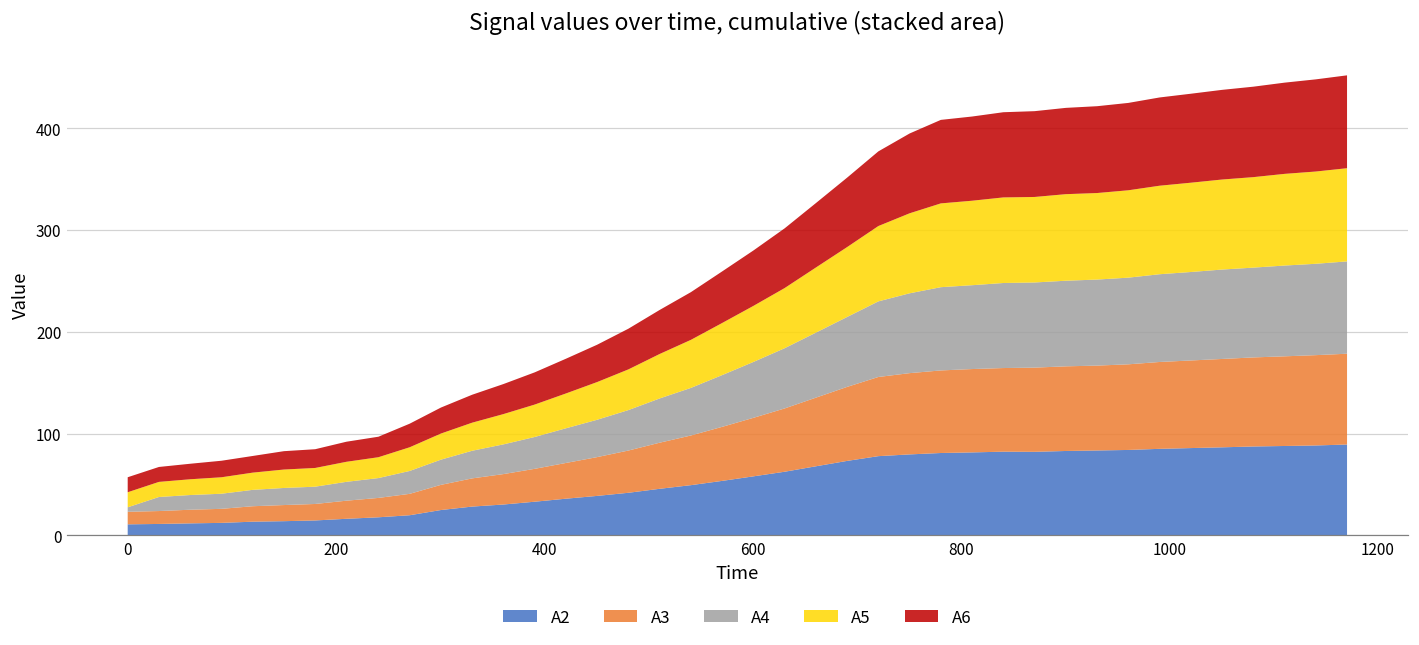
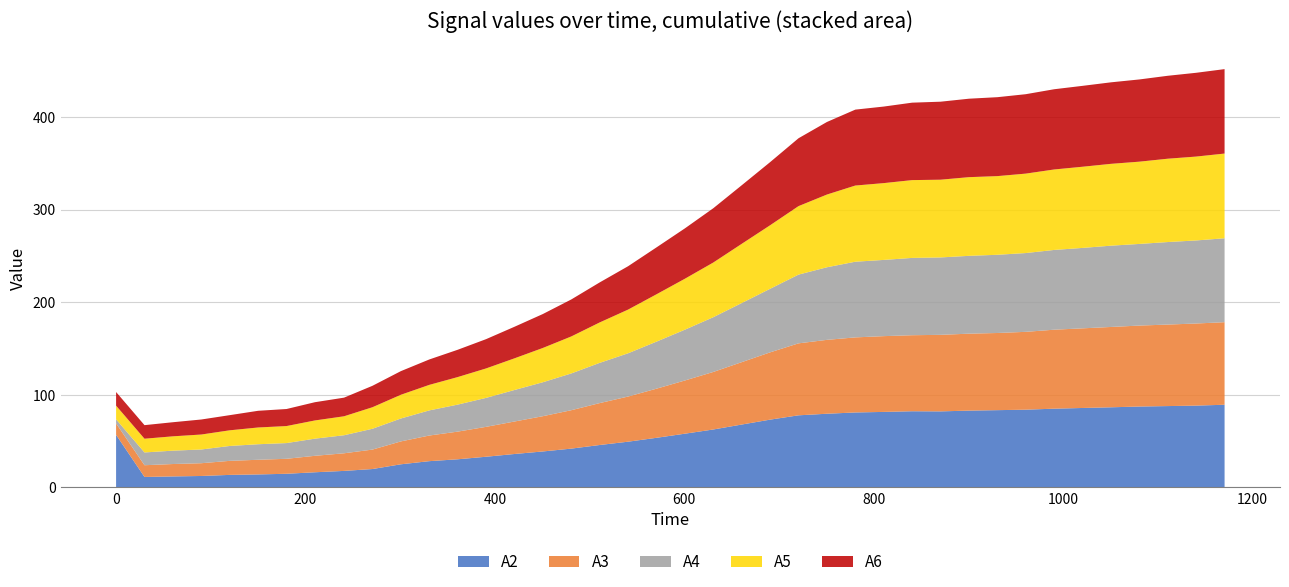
A2, 0: 10 -> 60
